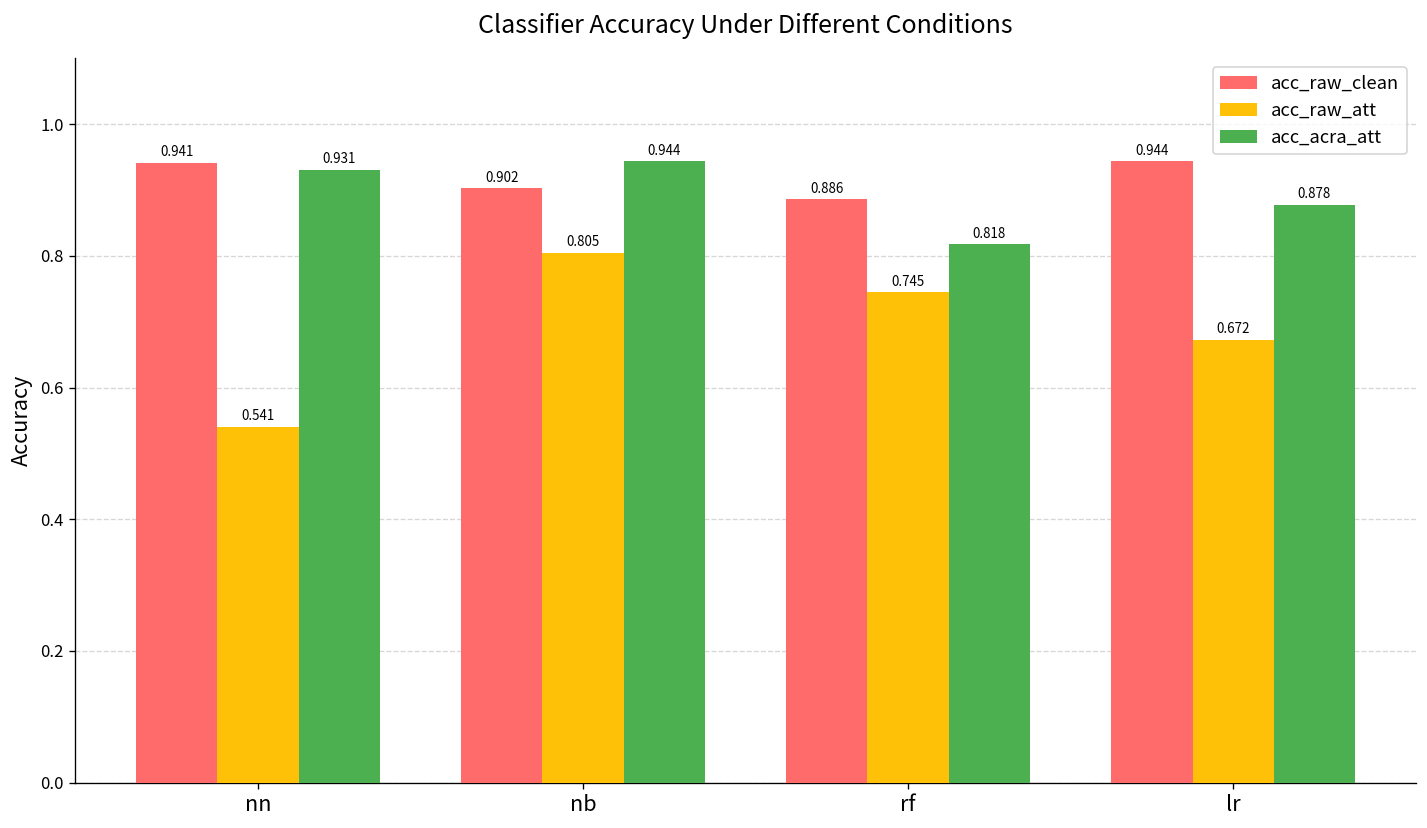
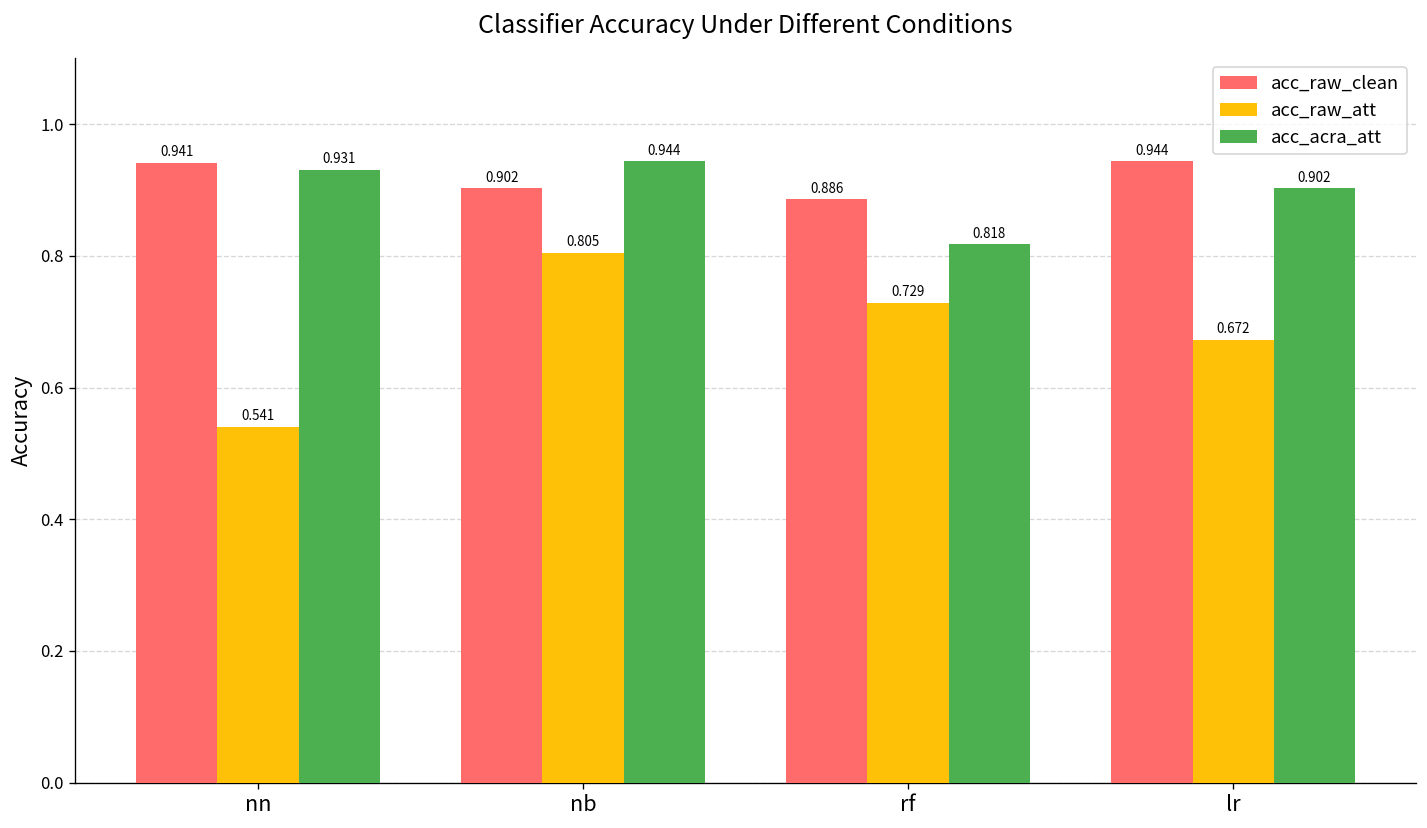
acc_raw_att, rf: 0.745 -> 0.729
acc_acra_att, lr: 0.878 -> 0.902
